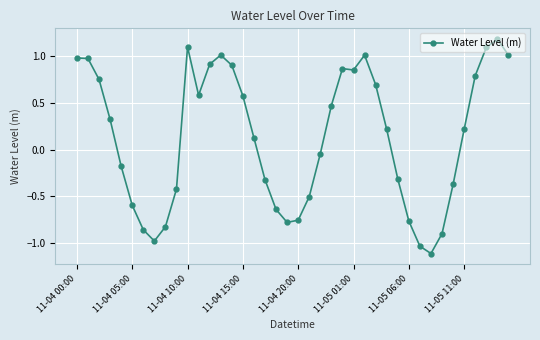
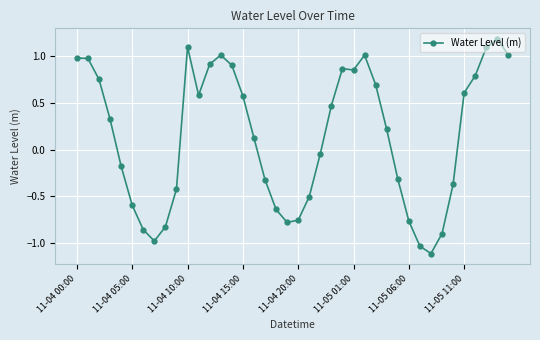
11-05 11:00: 0.2 -> 0.6
